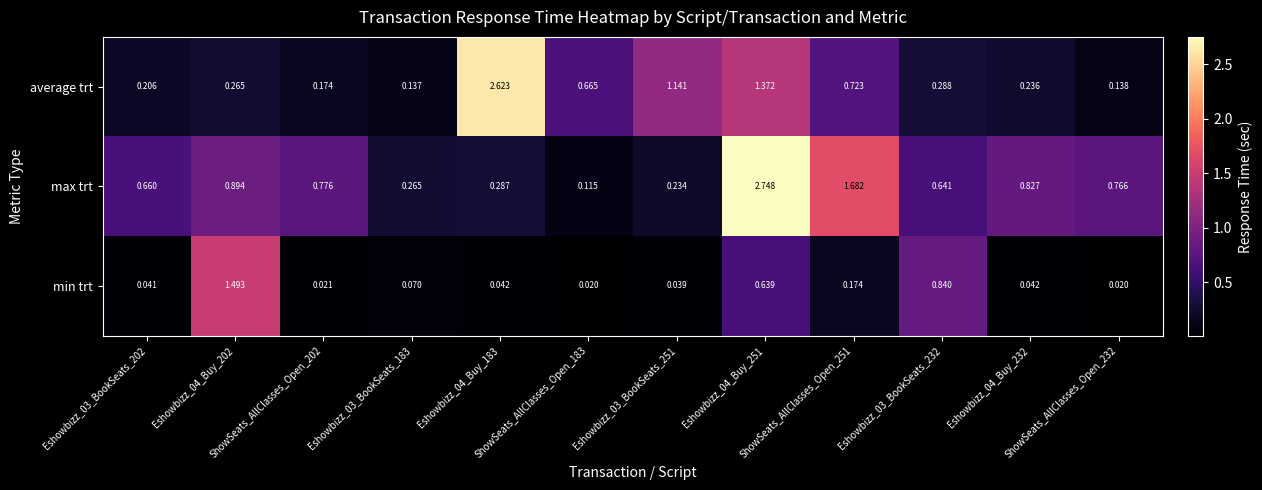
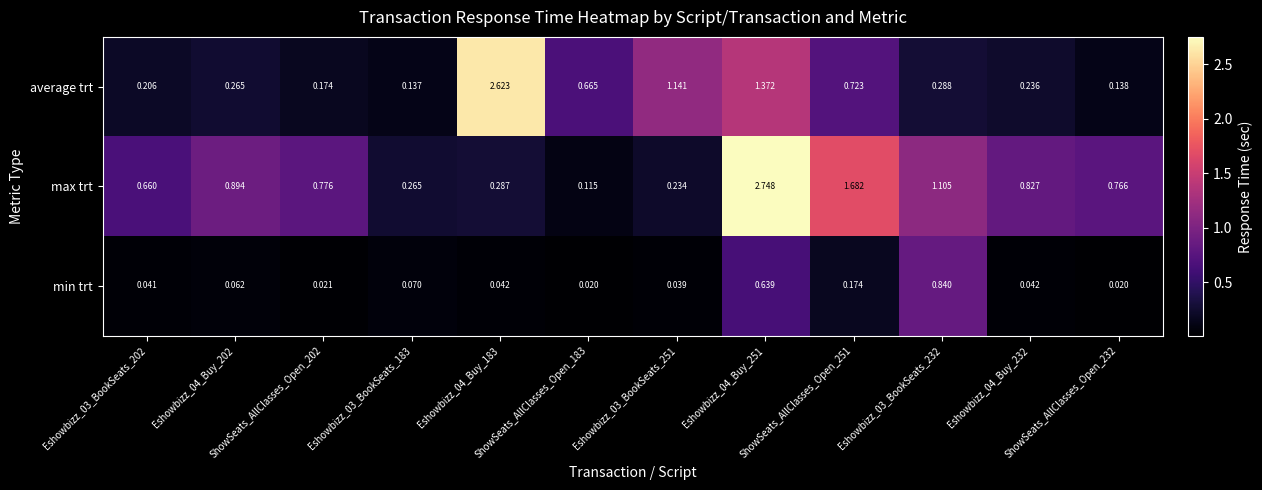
max trt, Eshowbizz_03_BookSeats_232: 0.641 -> 1.105
min trt, Eshowbizz_04_Buy_202: 1.493 -> 0.062
